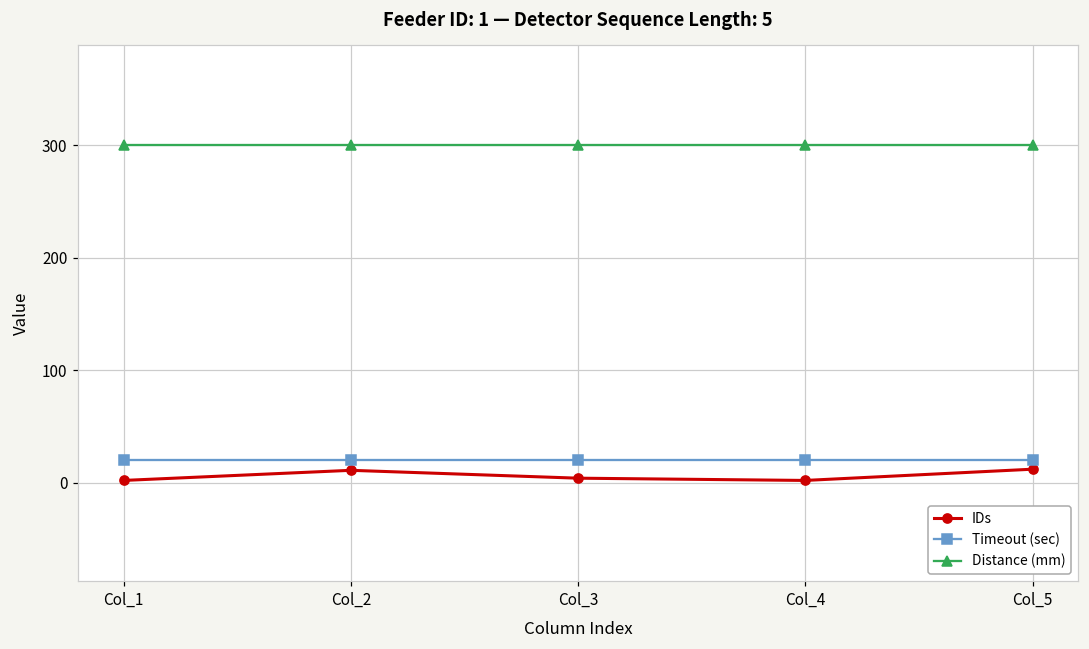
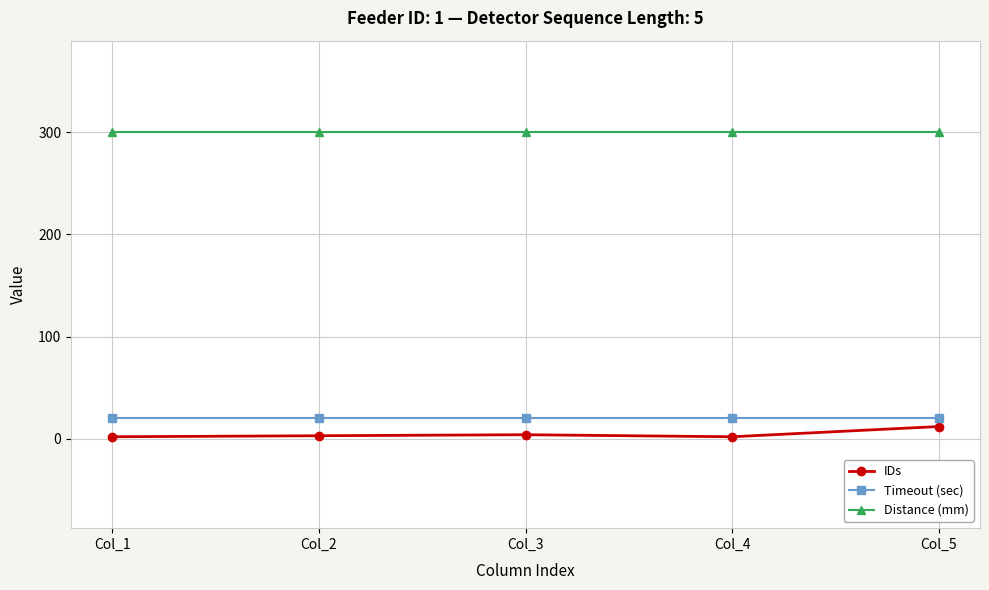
IDs, Col_2: 11 -> 3
